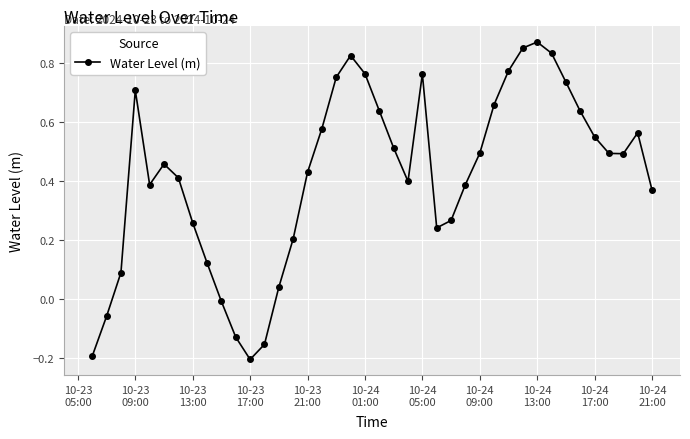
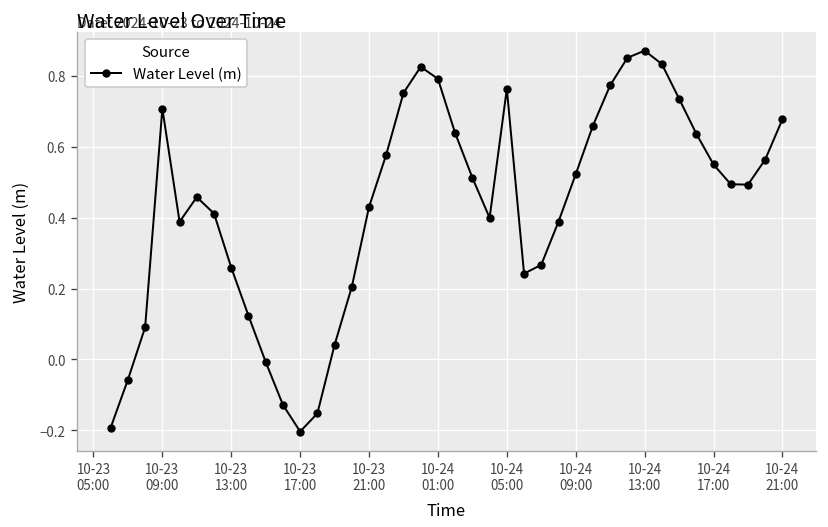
10-24 01:00: 0.76 -> 0.79
10-24 09:00: 0.49 -> 0.52
10-24 21:00: 0.37 -> 0.68
